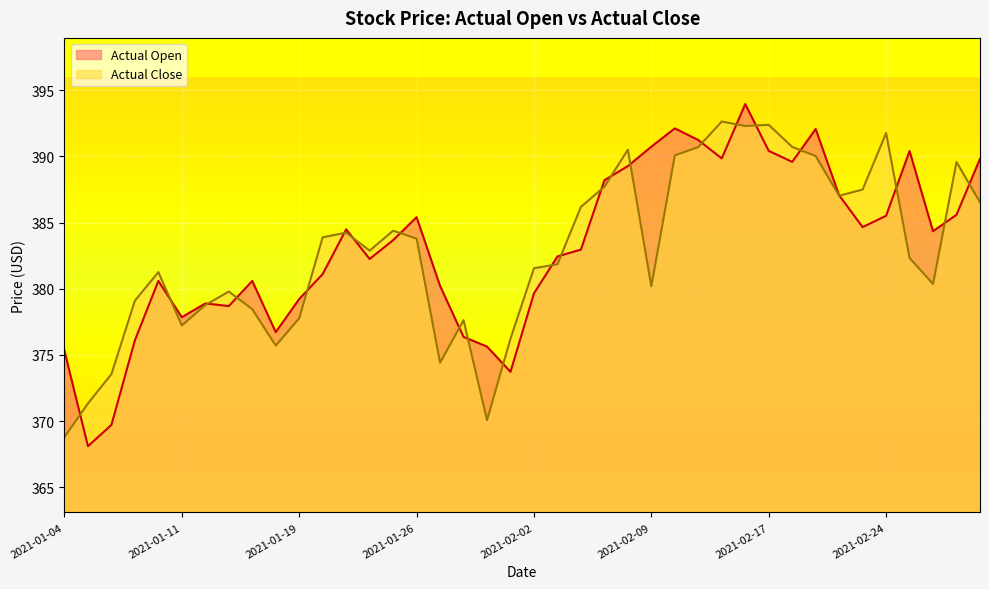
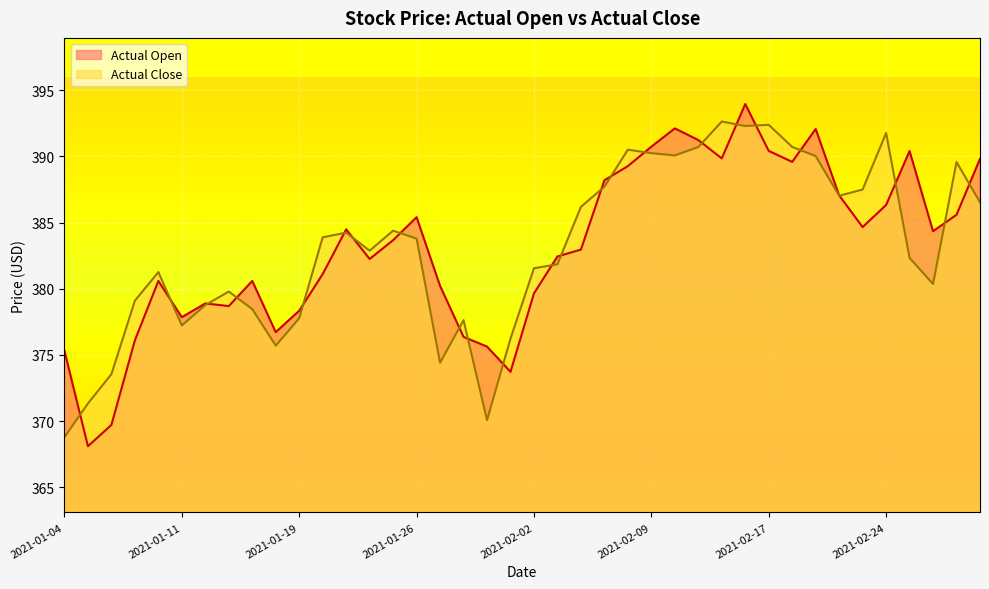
Actual Open, 2021-01-19: 379.2 -> 378.3
Actual Close, 2021-02-09: 380.2 -> 390.3
Actual Open, 2021-02-24: 385.5 -> 386.3
